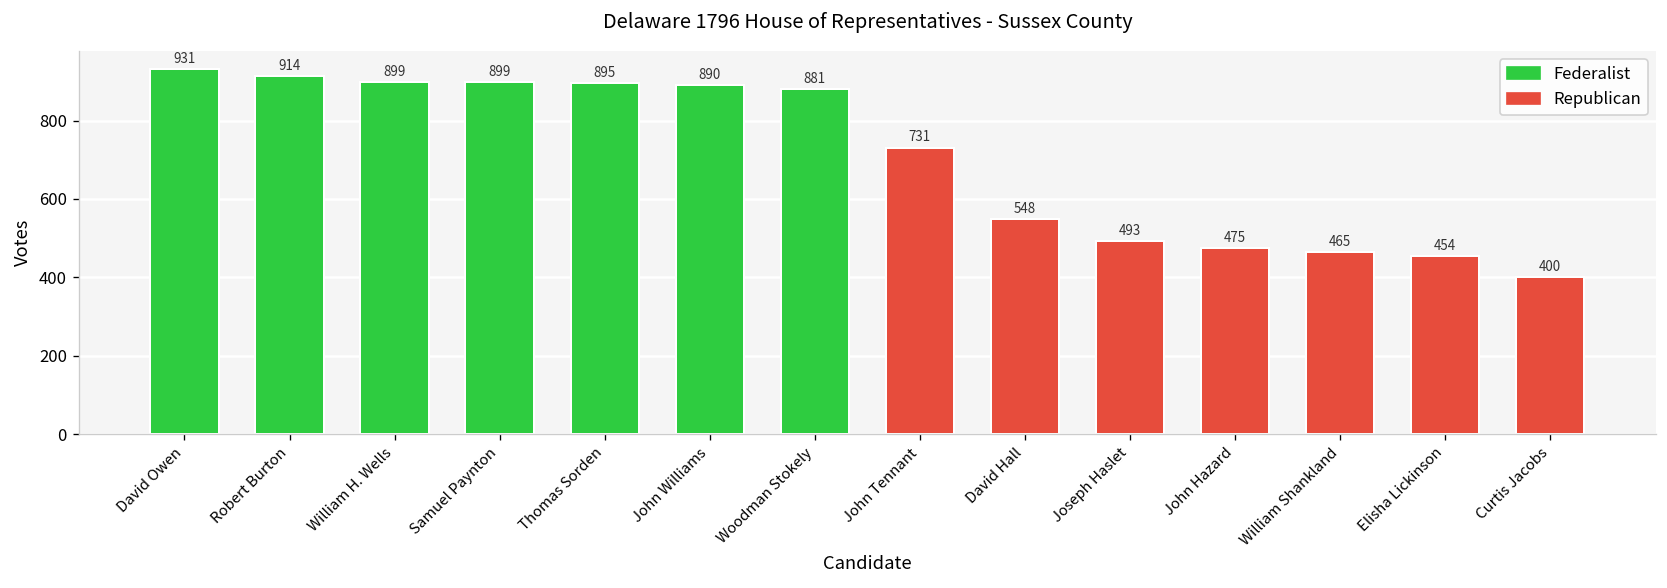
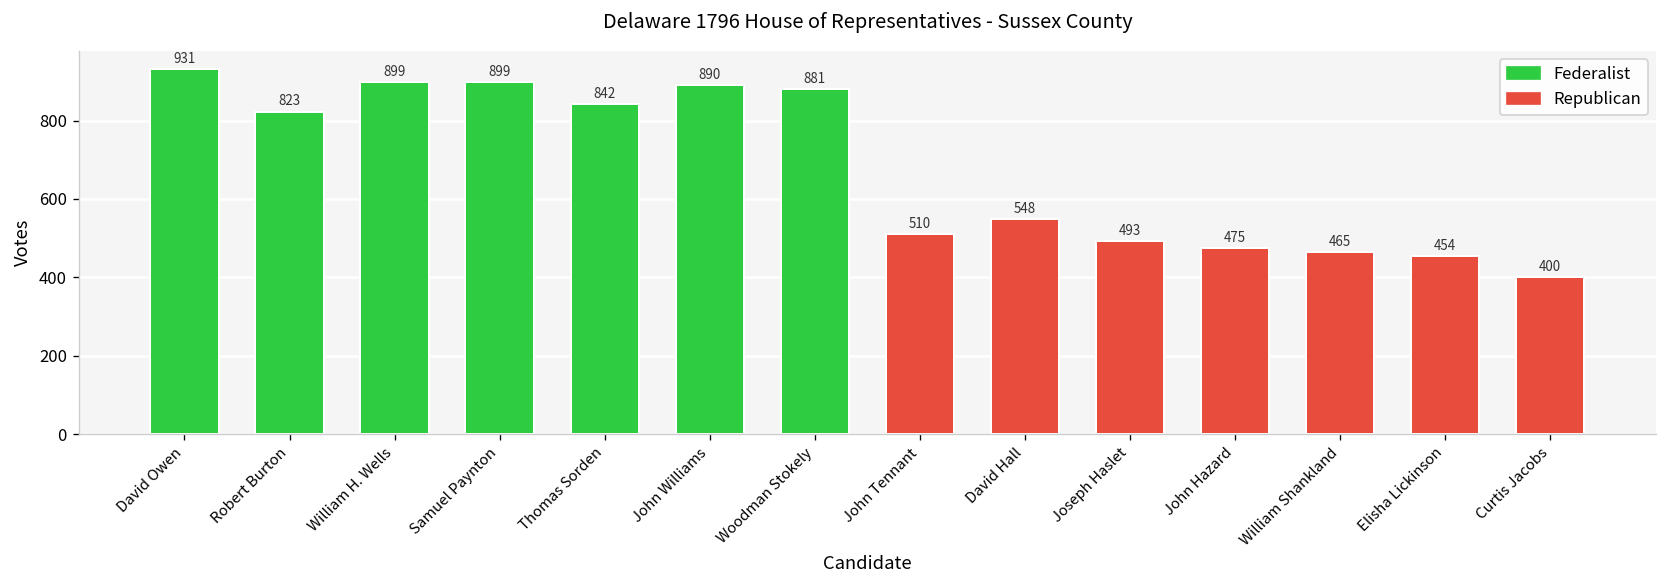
Robert Burton: 914 -> 823
Thomas Sorden: 895 -> 842
John Tennant: 731 -> 510
